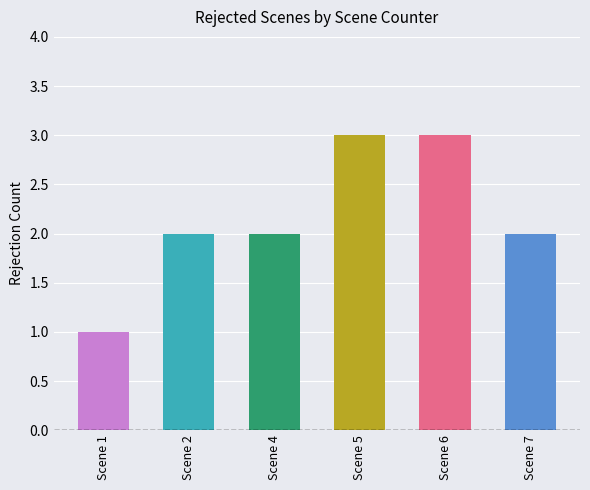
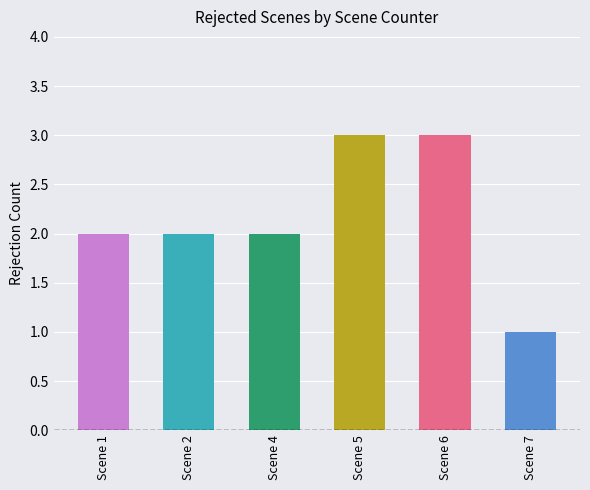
Scene 1: 1 -> 2
Scene 7: 2 -> 1
